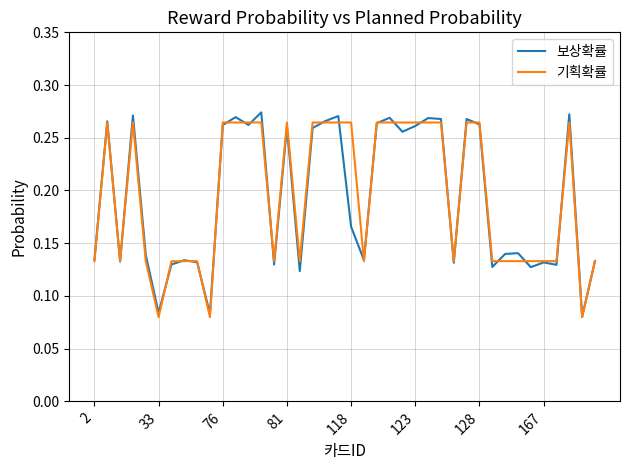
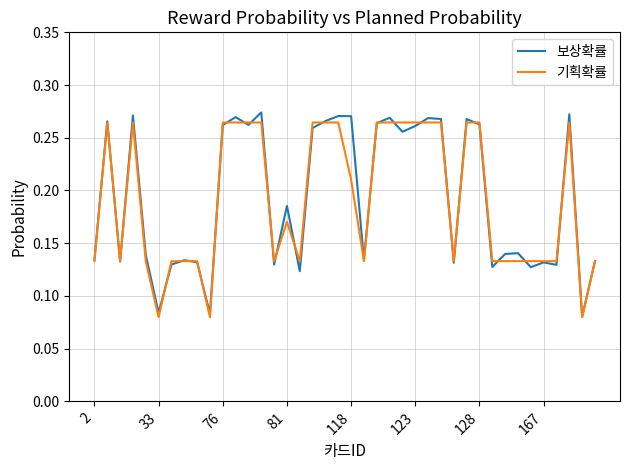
보상확률, 81: 0.260 -> 0.185
기획확률, 81: 0.265 -> 0.170
보상확률, 118: 0.166 -> 0.271
기획확률, 118: 0.265 -> 0.210
